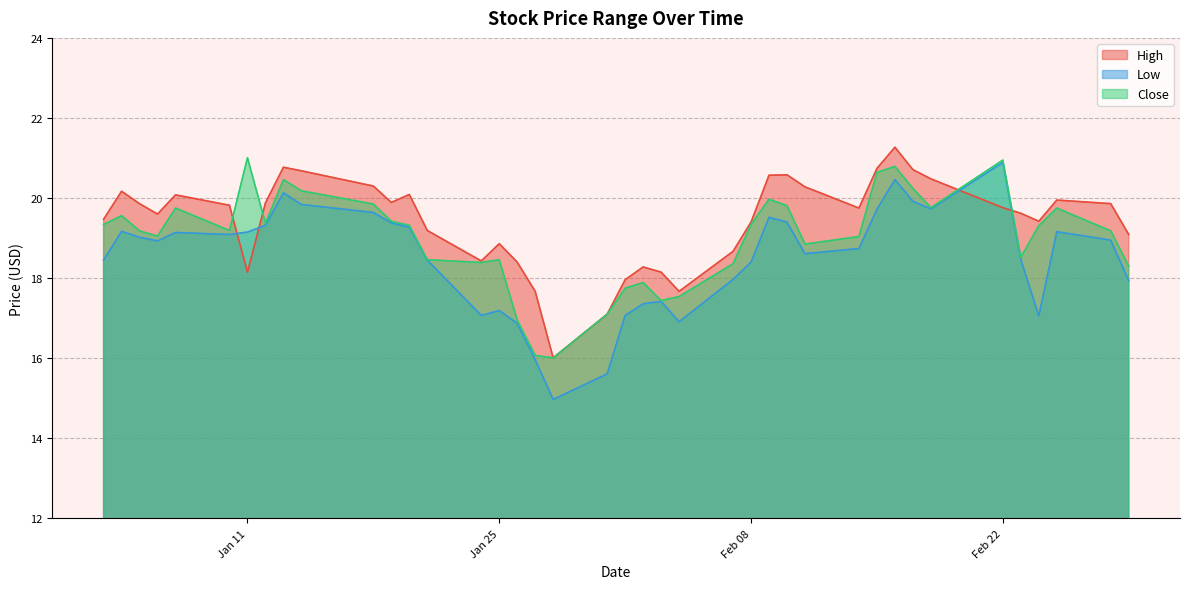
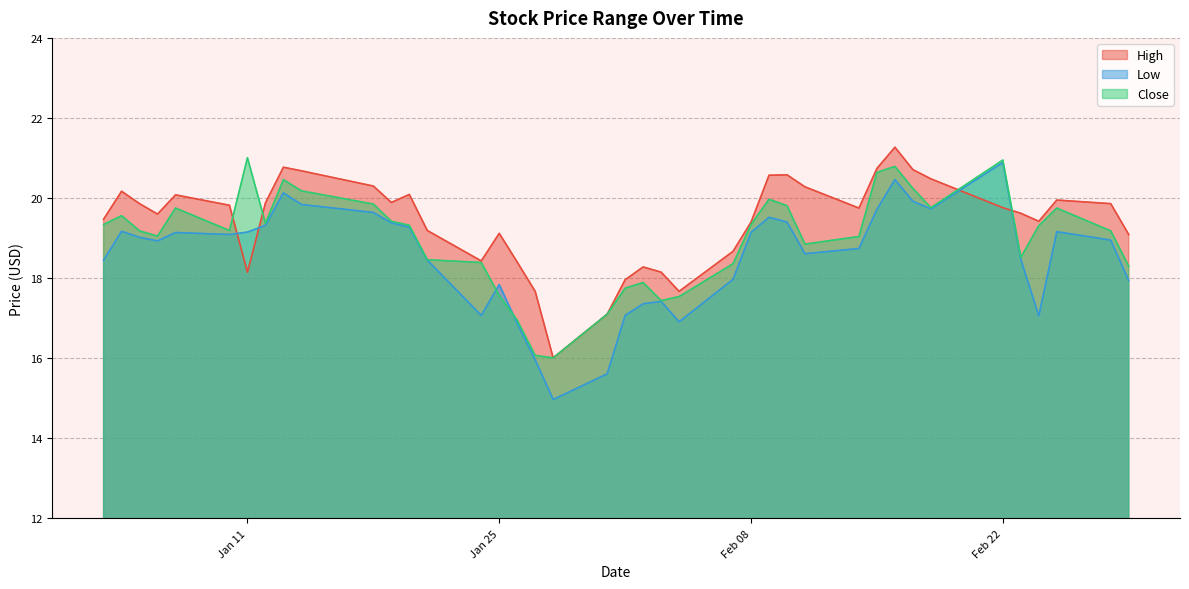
High, Jan 25: 18.9 -> 19.1
Low, Jan 25: 17.2 -> 17.8
Close, Jan 25: 18.5 -> 17.6
Low, Feb 08: 18.4 -> 19.1
